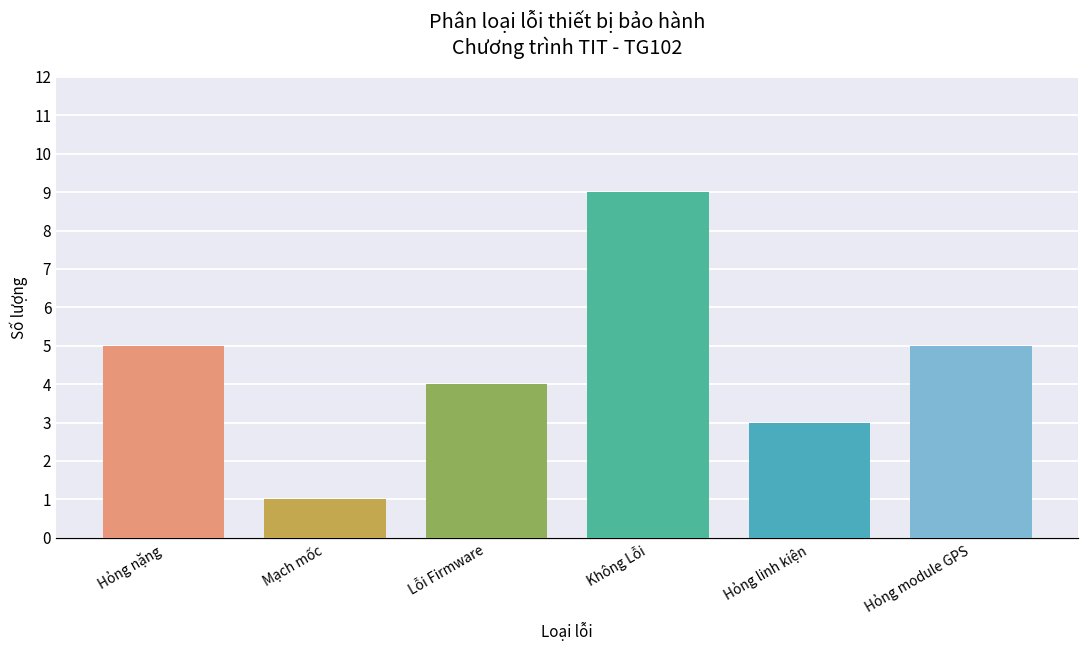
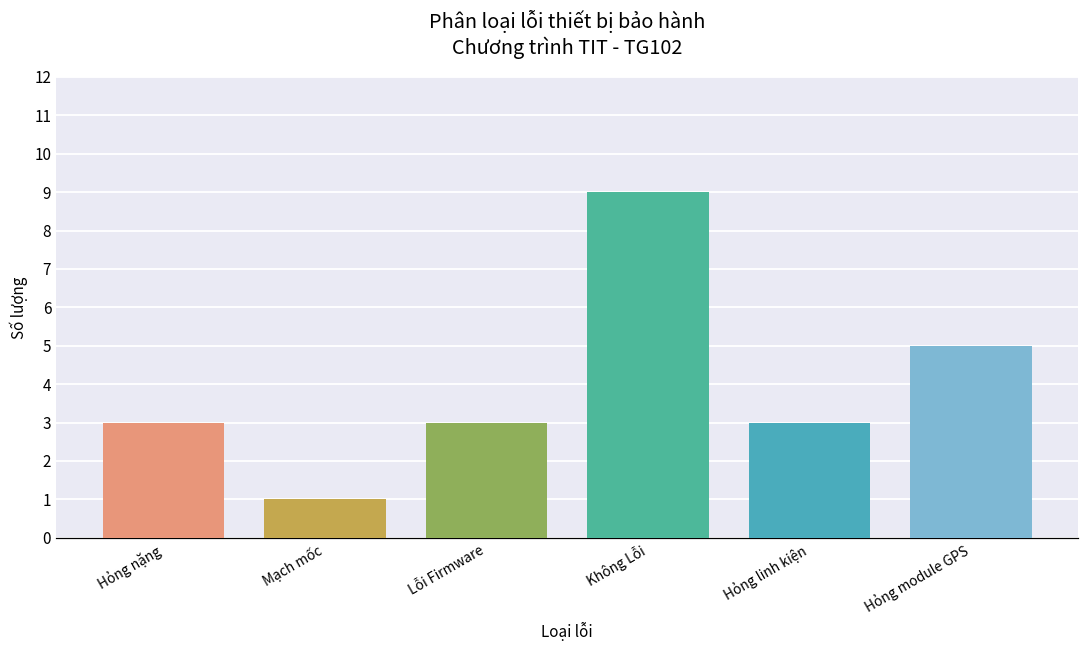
Hỏng nặng: 5 -> 3
Lỗi Firmware: 4 -> 3
